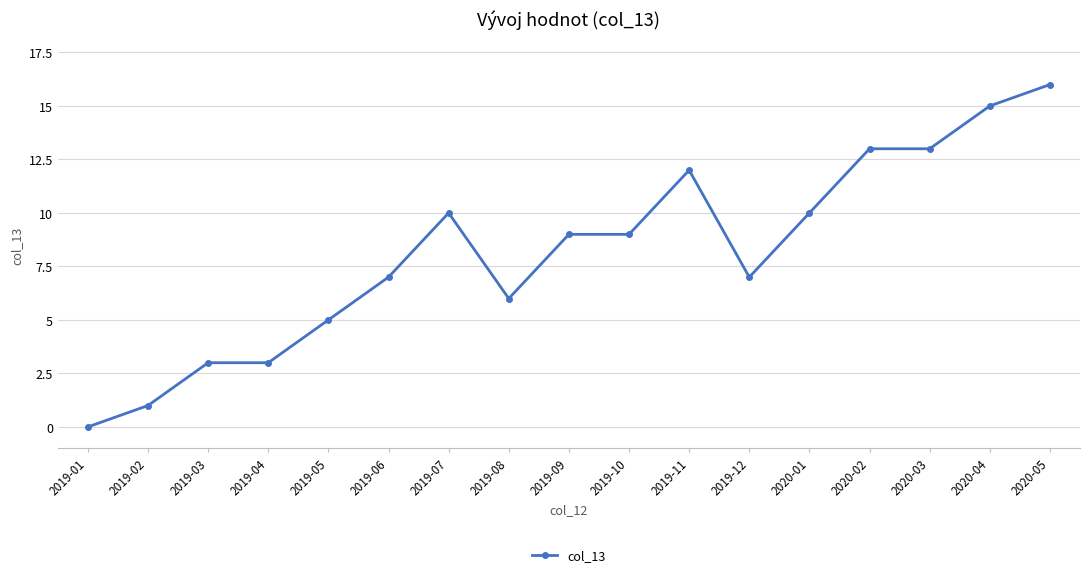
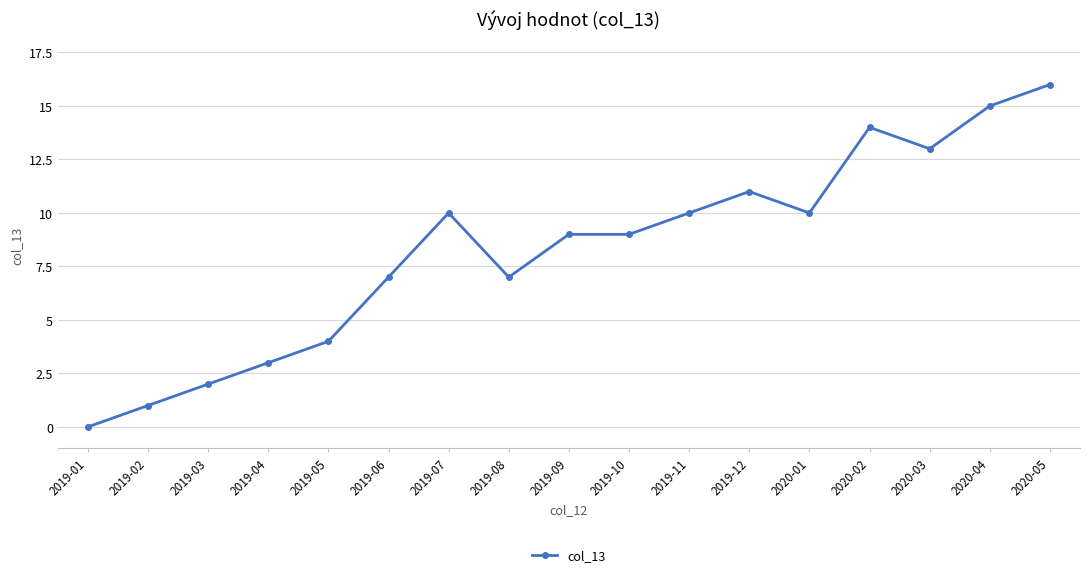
2019-03: 3 -> 2
2019-05: 5 -> 4
2019-08: 6 -> 7
2019-11: 12 -> 10
2019-12: 7 -> 11
2020-02: 13 -> 14
